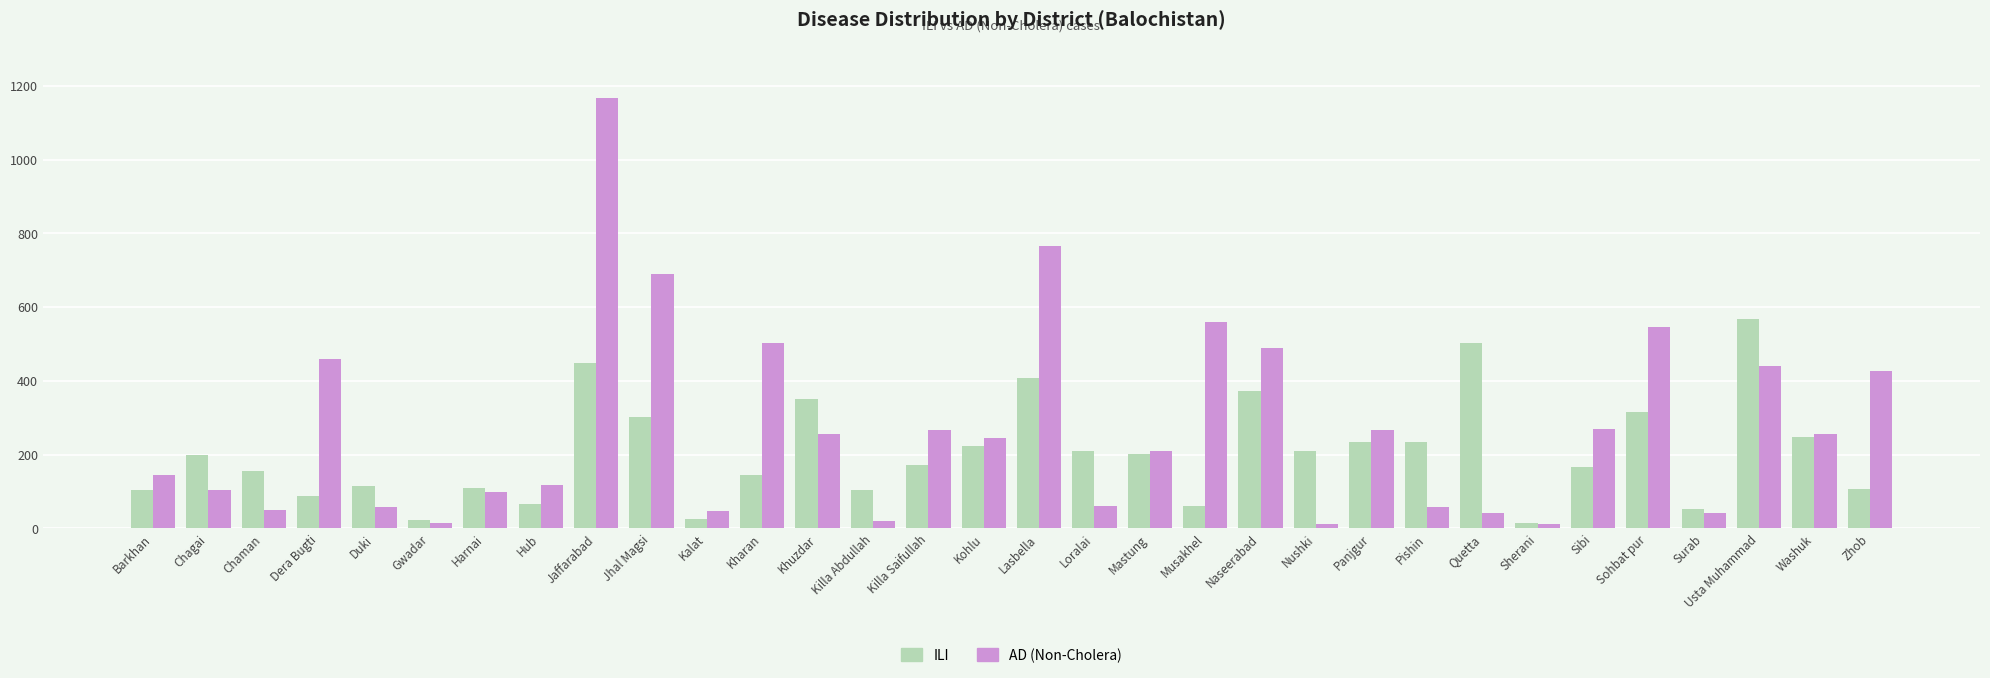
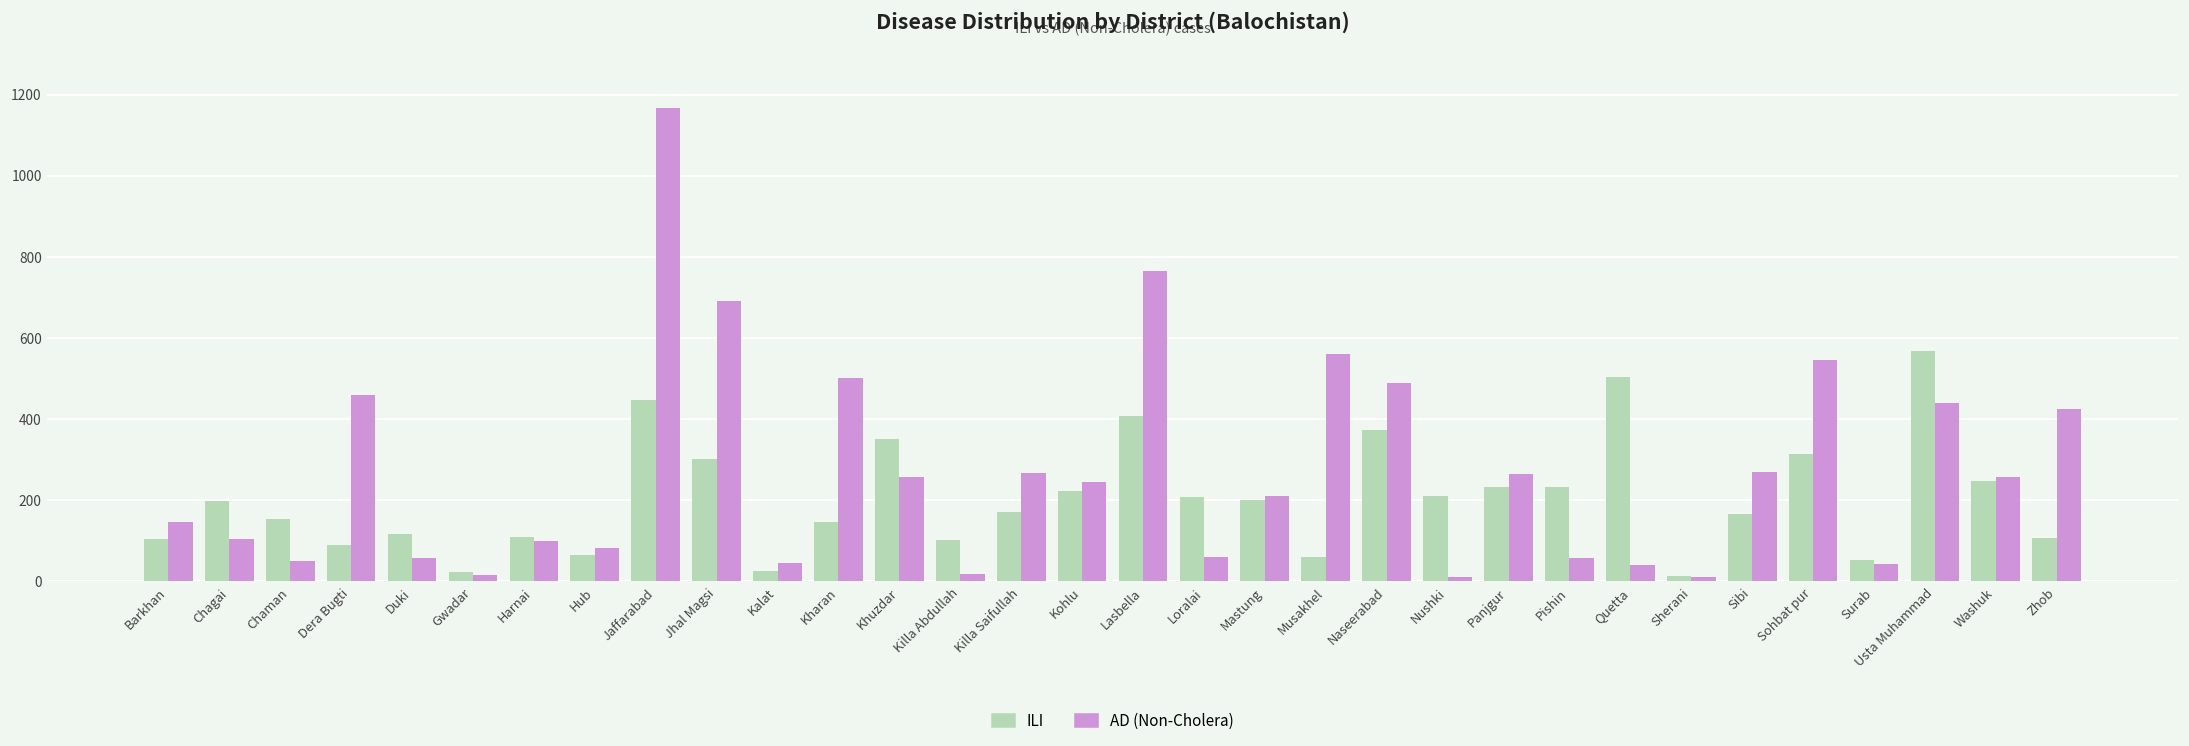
AD (Non-Cholera), Hub: 120 -> 80
